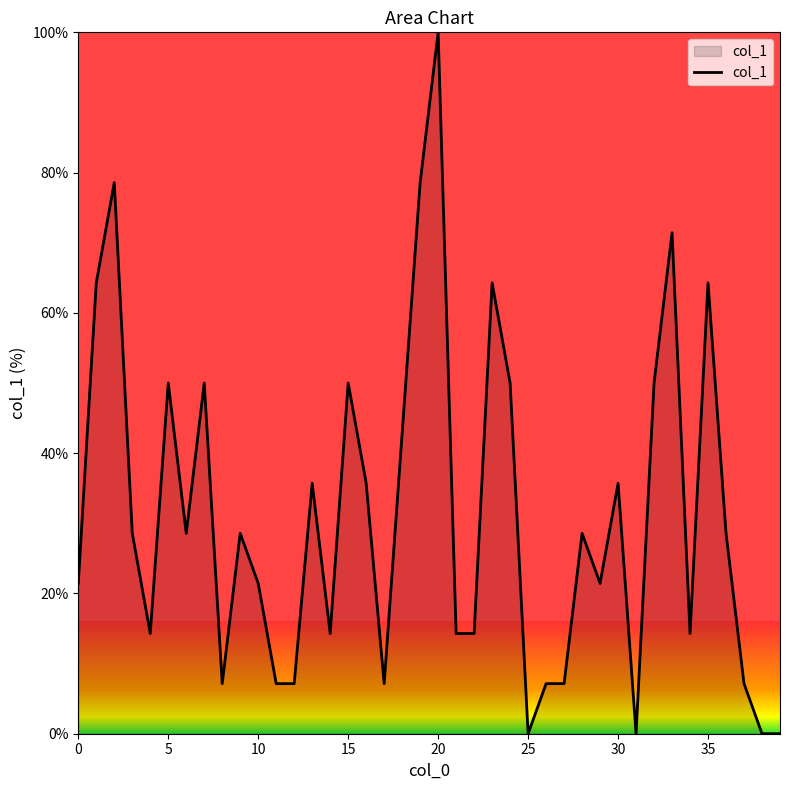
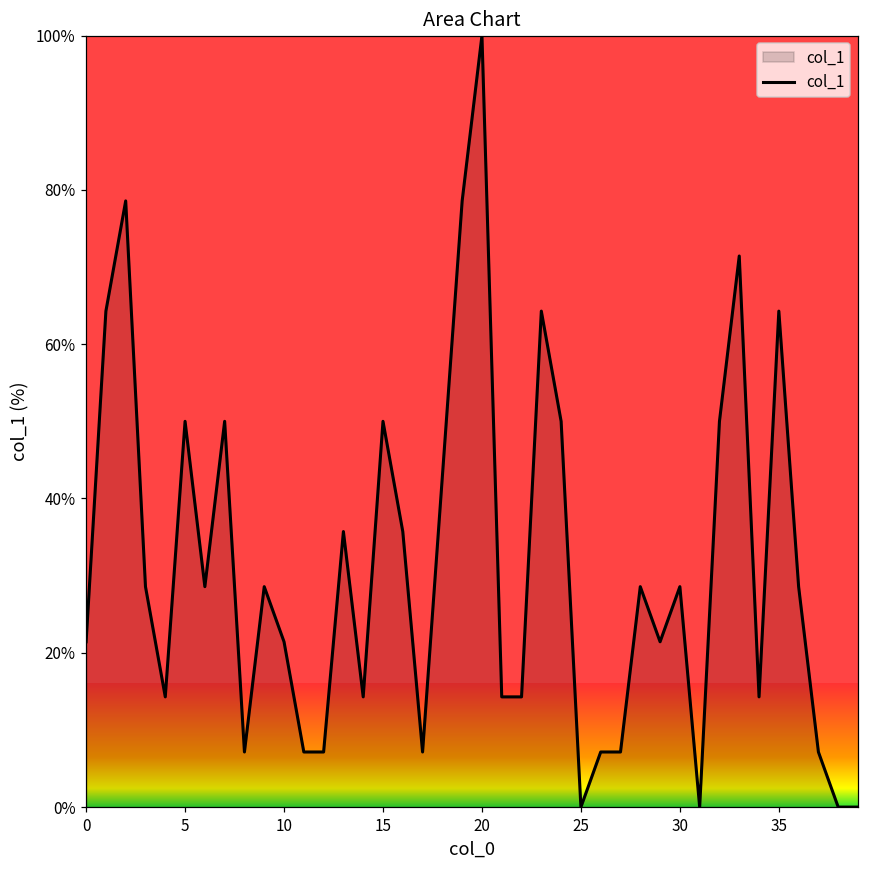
30: 36% -> 29%
